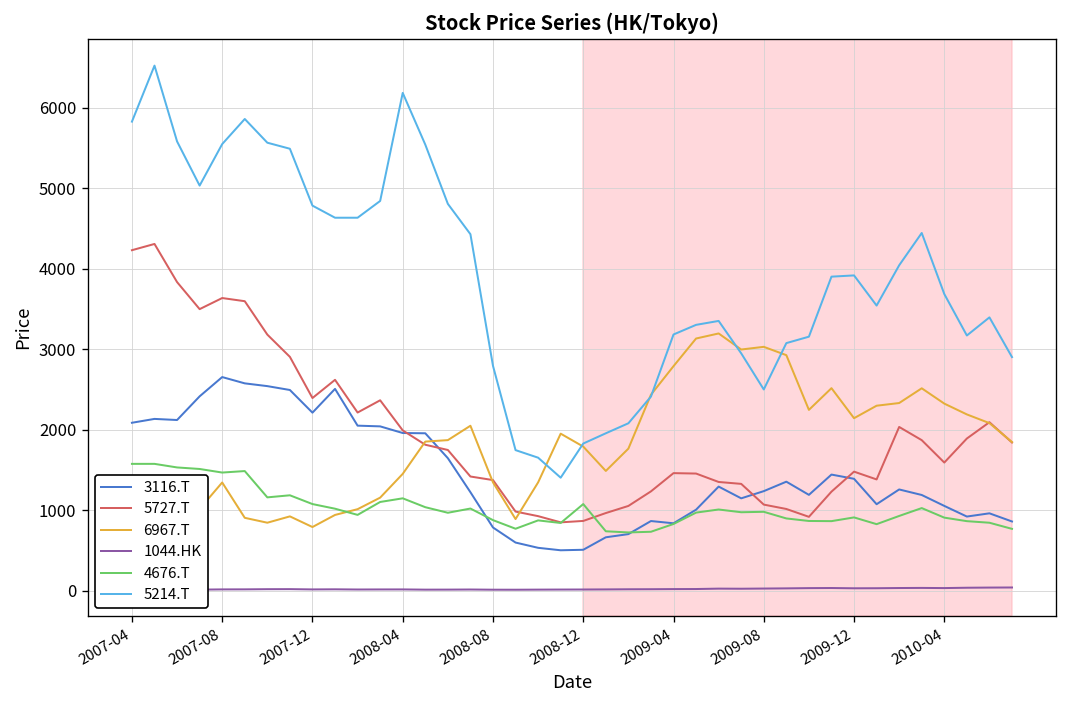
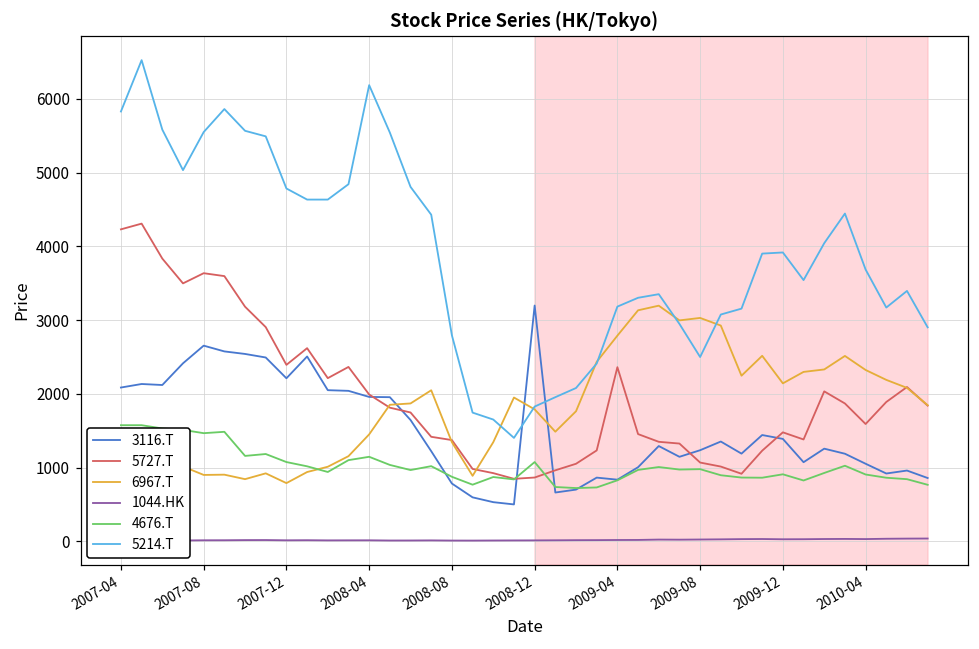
6967.T, 2007-08: 1300 -> 900
3116.T, 2008-12: 500 -> 3200
5727.T, 2009-04: 1500 -> 2400
